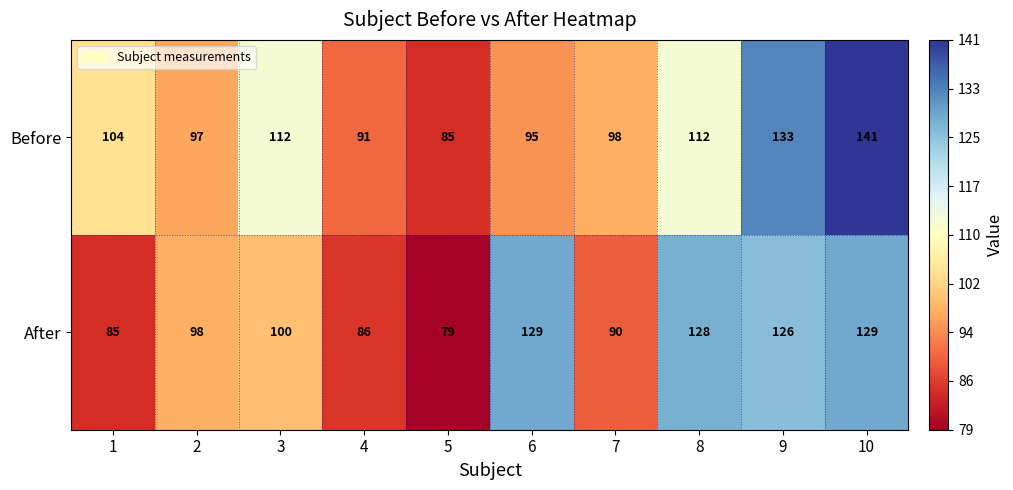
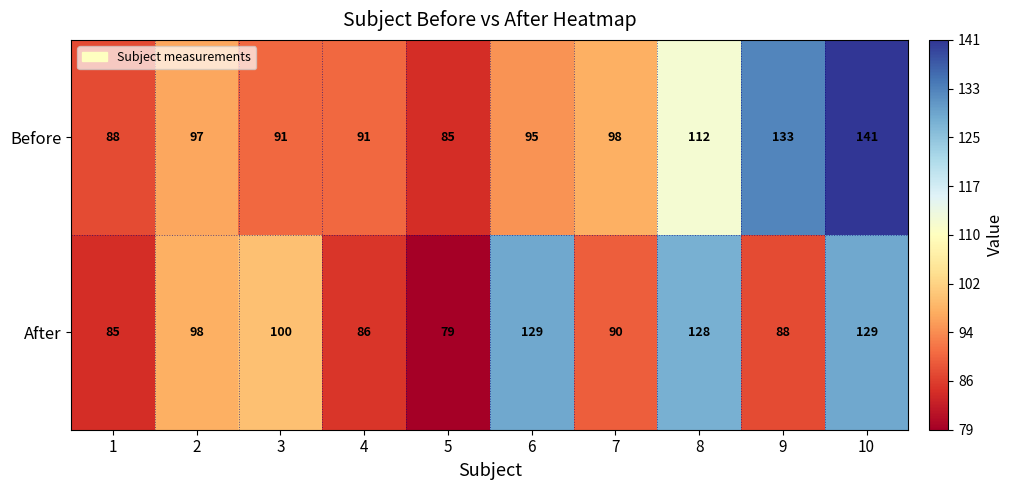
Before, 1: 104 -> 88
Before, 3: 112 -> 91
After, 9: 126 -> 88
